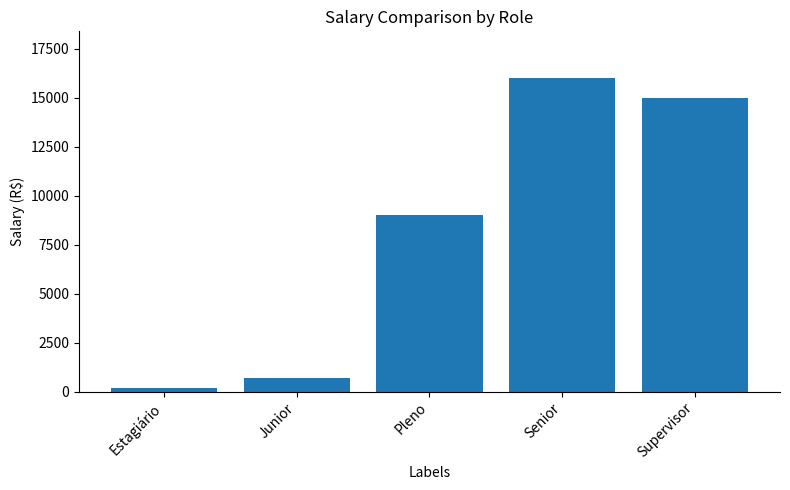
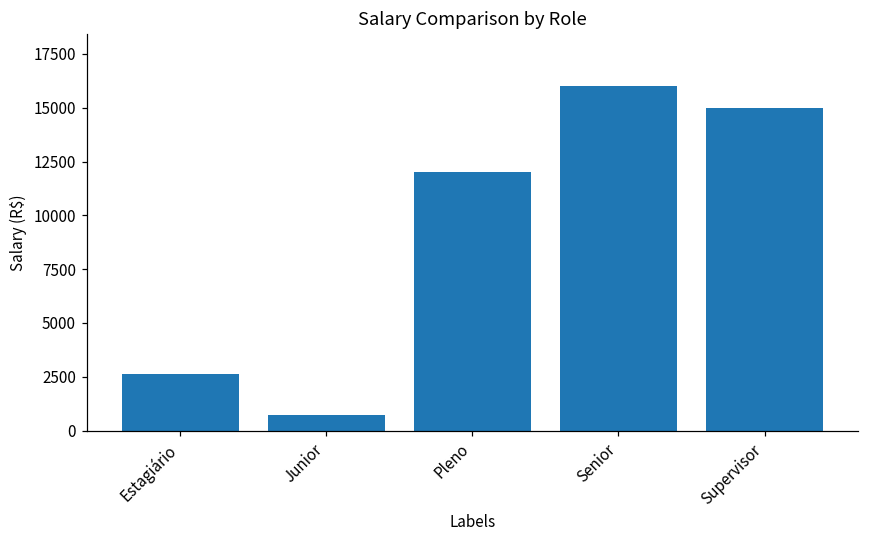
Estagiário: 200 -> 2600
Pleno: 9000 -> 12000
